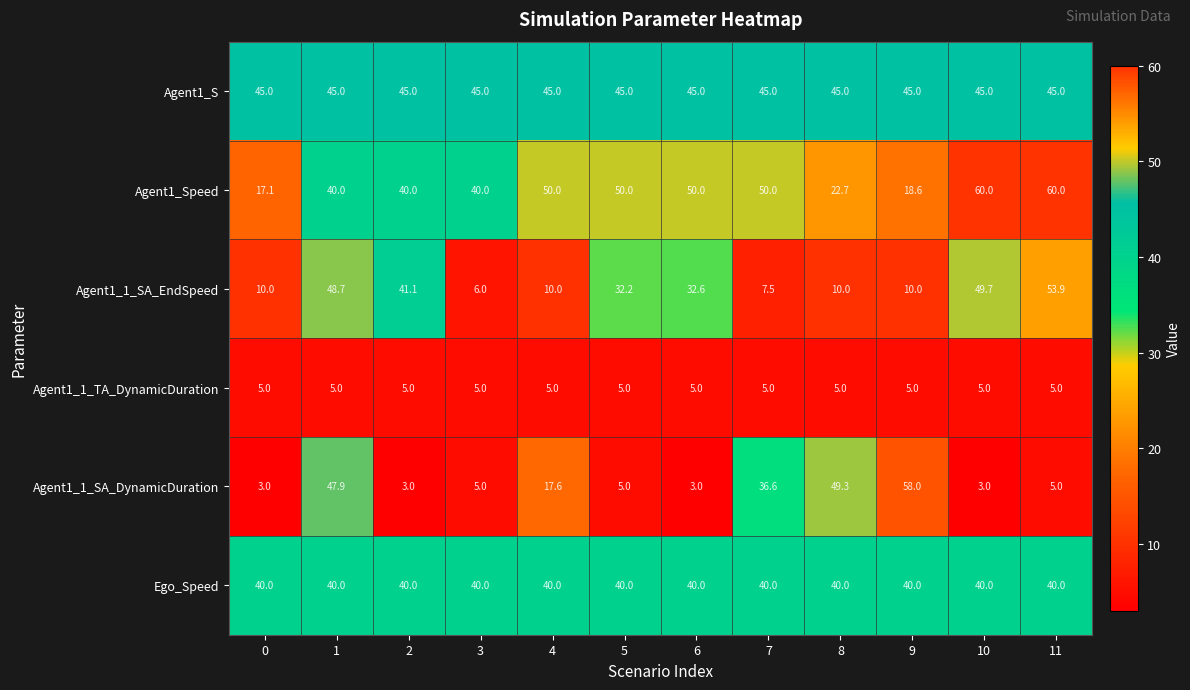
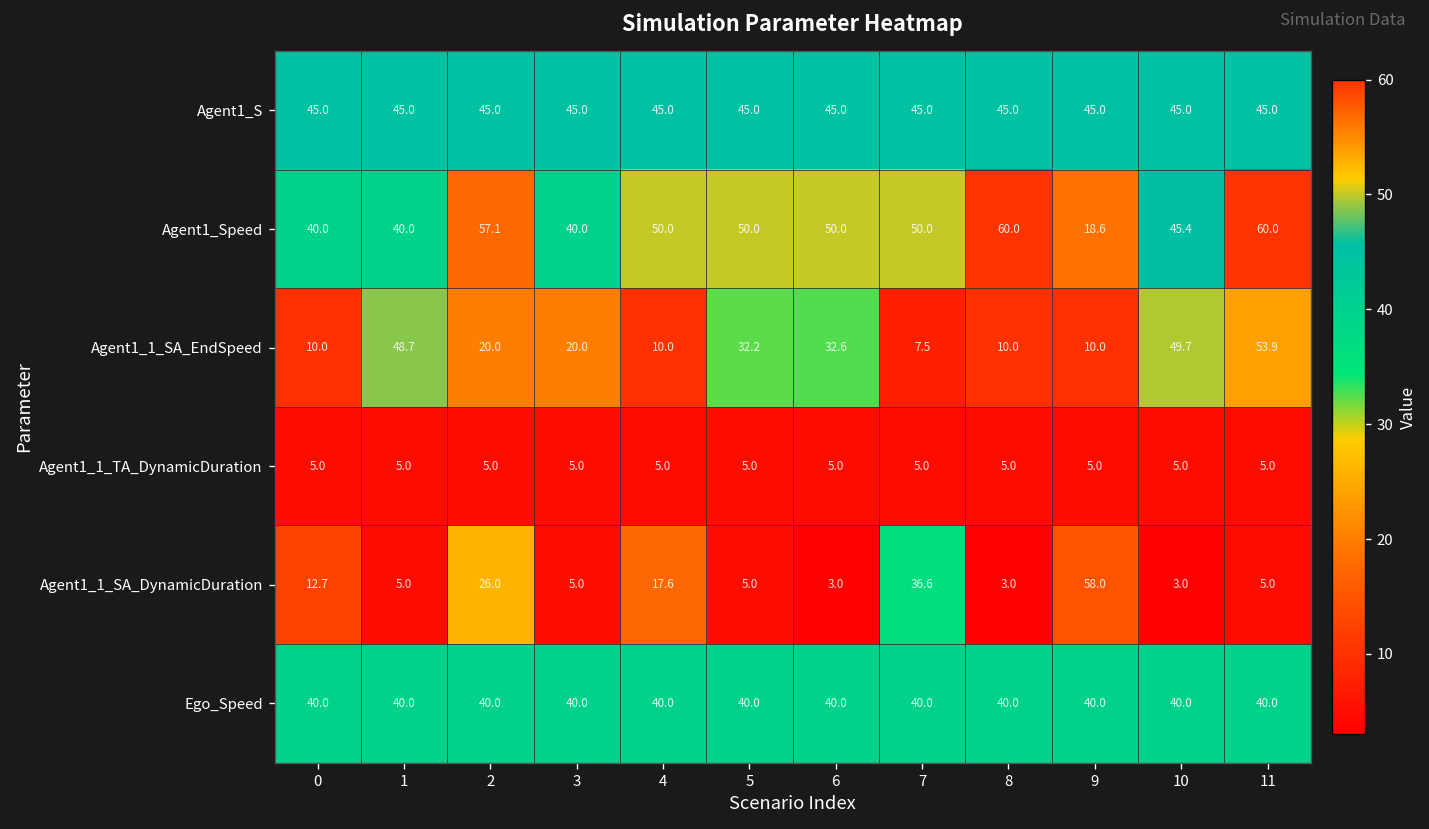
Agent1_Speed, 0: 17.1 -> 40.0
Agent1_Speed, 2: 40.0 -> 57.1
Agent1_Speed, 8: 22.7 -> 60.0
Agent1_Speed, 10: 60.0 -> 45.4
Agent1_1_SA_EndSpeed, 2: 41.1 -> 20.0
Agent1_1_SA_EndSpeed, 3: 6.0 -> 20.0
Agent1_1_SA_DynamicDuration, 0: 3.0 -> 12.7
Agent1_1_SA_DynamicDuration, 1: 47.9 -> 5.0
Agent1_1_SA_DynamicDuration, 2: 3.0 -> 26.0
Agent1_1_SA_DynamicDuration, 8: 49.3 -> 3.0
